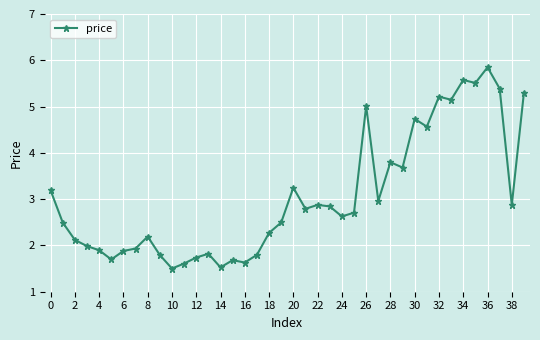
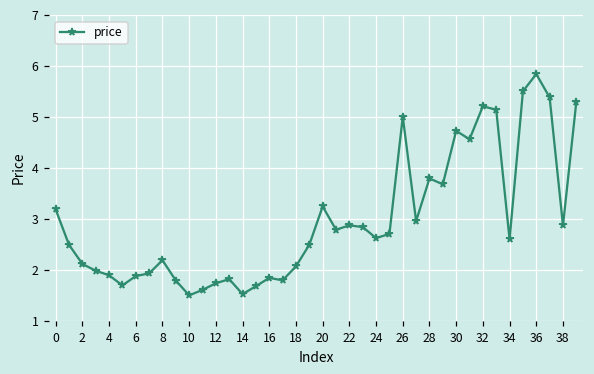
16: 1.6 -> 1.8
18: 2.3 -> 2.1
34: 5.6 -> 2.6
